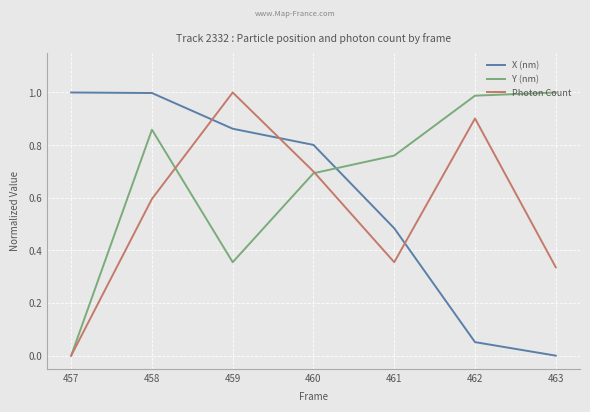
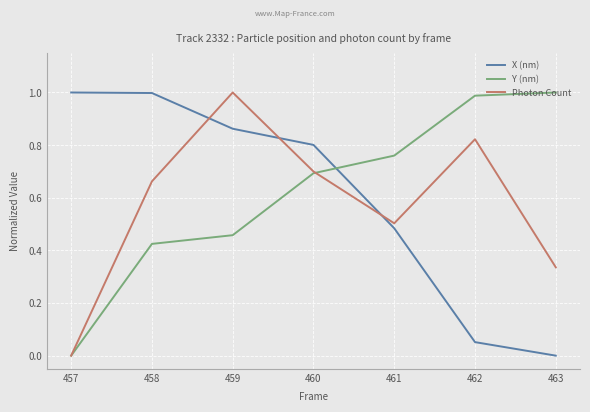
Y (nm), 458: 0.86 -> 0.42
Photon Count, 458: 0.60 -> 0.66
Y (nm), 459: 0.36 -> 0.46
Photon Count, 461: 0.36 -> 0.50
Photon Count, 462: 0.90 -> 0.82
